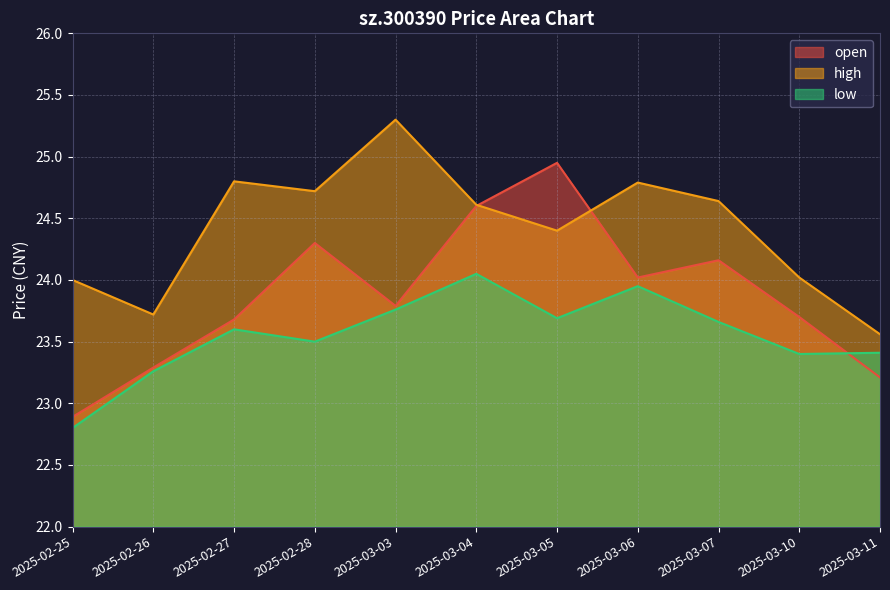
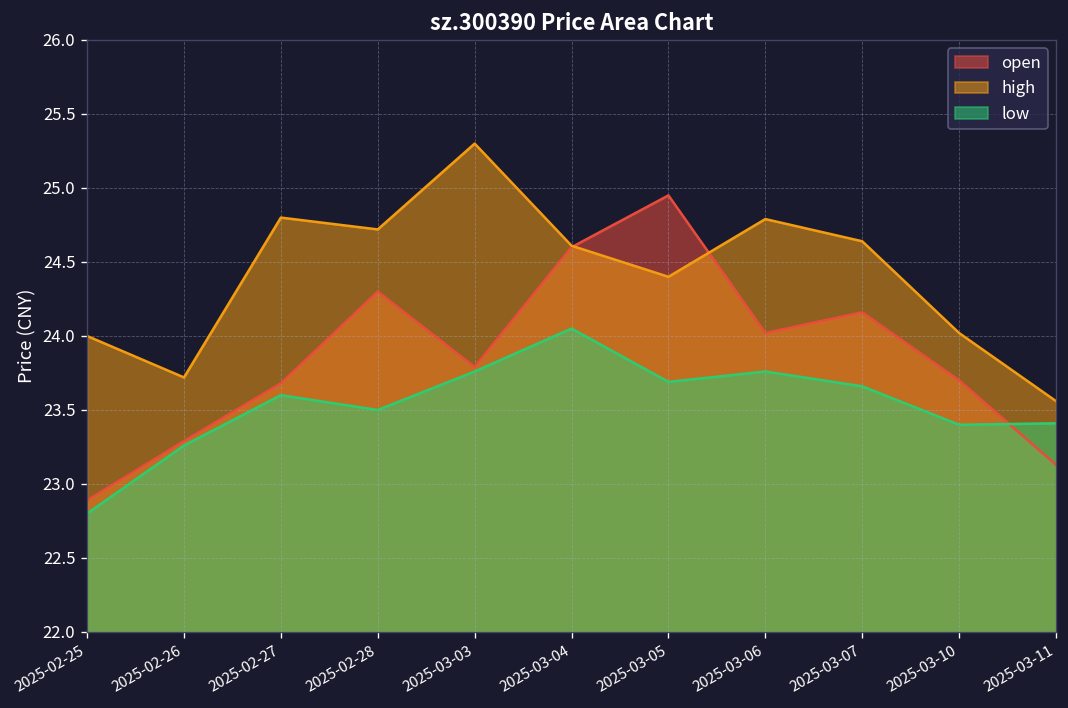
low, 2025-03-06: 23.95 -> 23.76
open, 2025-03-11: 23.21 -> 23.13
